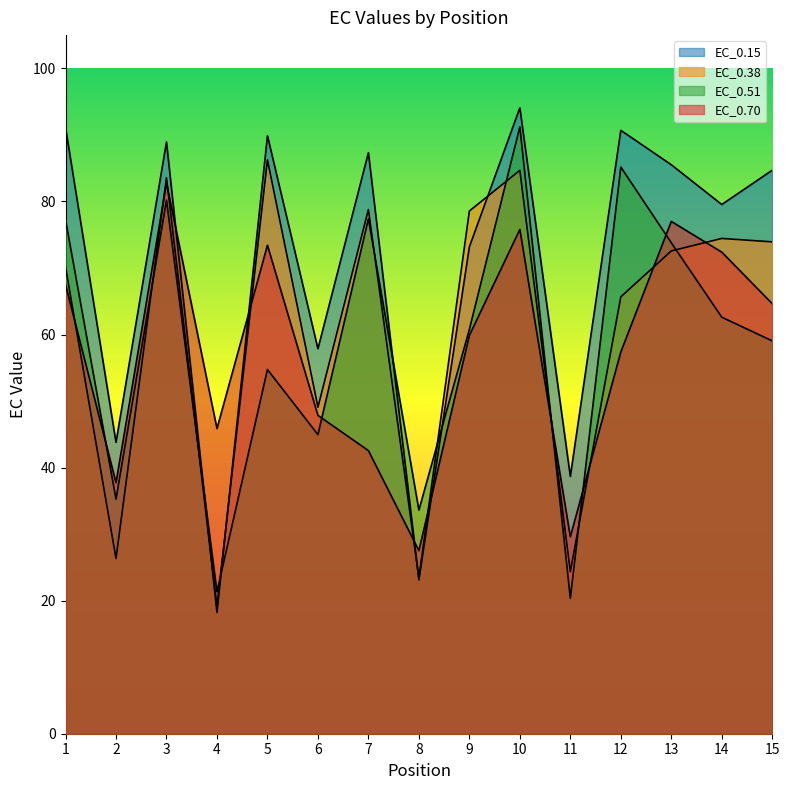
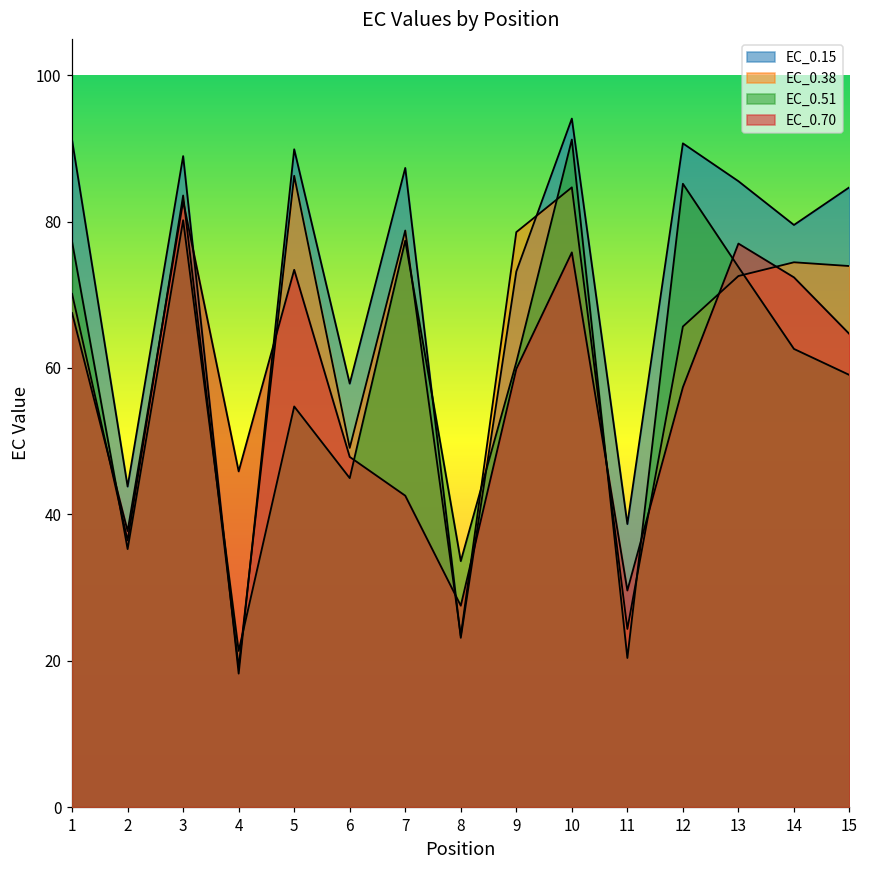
EC_0.38, 2: 26 -> 36
